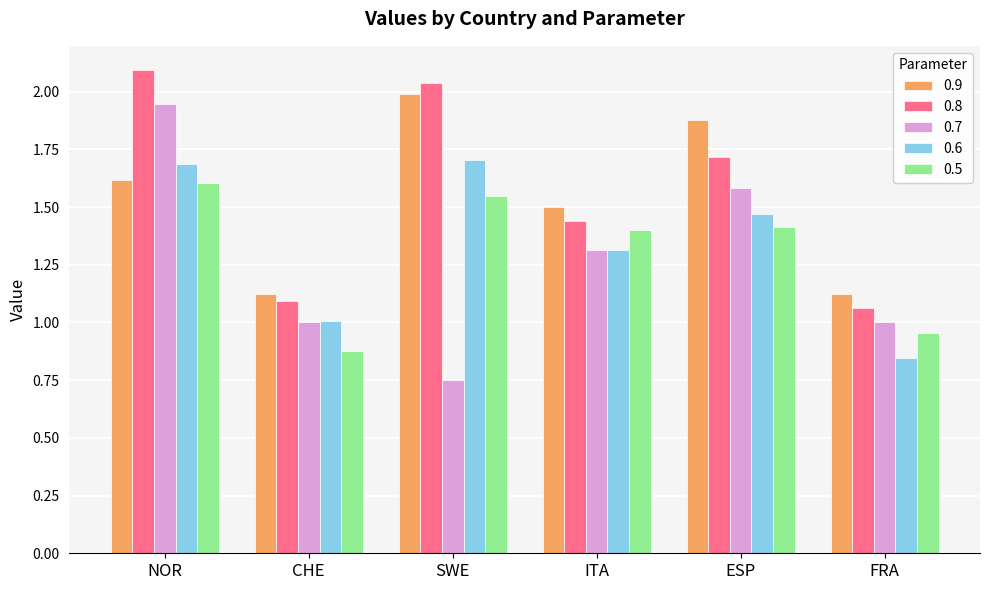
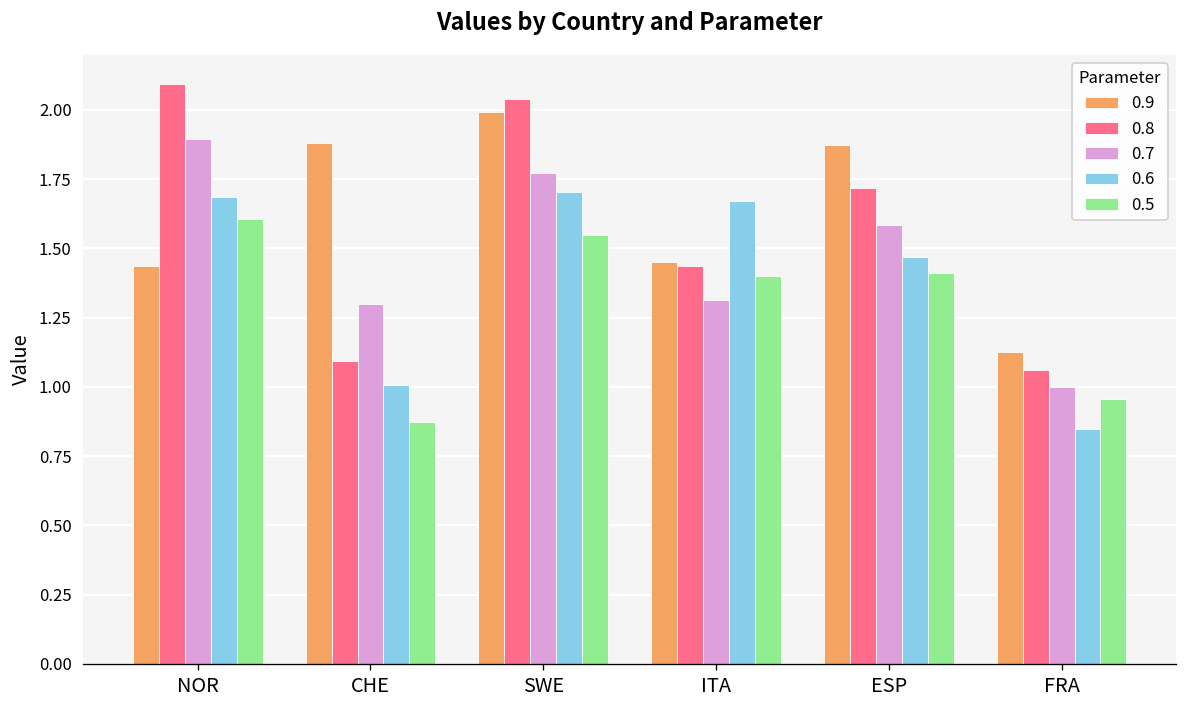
0.9, NOR: 1.62 -> 1.44
0.7, NOR: 1.94 -> 1.90
0.9, CHE: 1.13 -> 1.88
0.7, CHE: 1.0 -> 1.3
0.7, SWE: 0.75 -> 1.77
0.9, ITA: 1.50 -> 1.45
0.6, ITA: 1.31 -> 1.67
